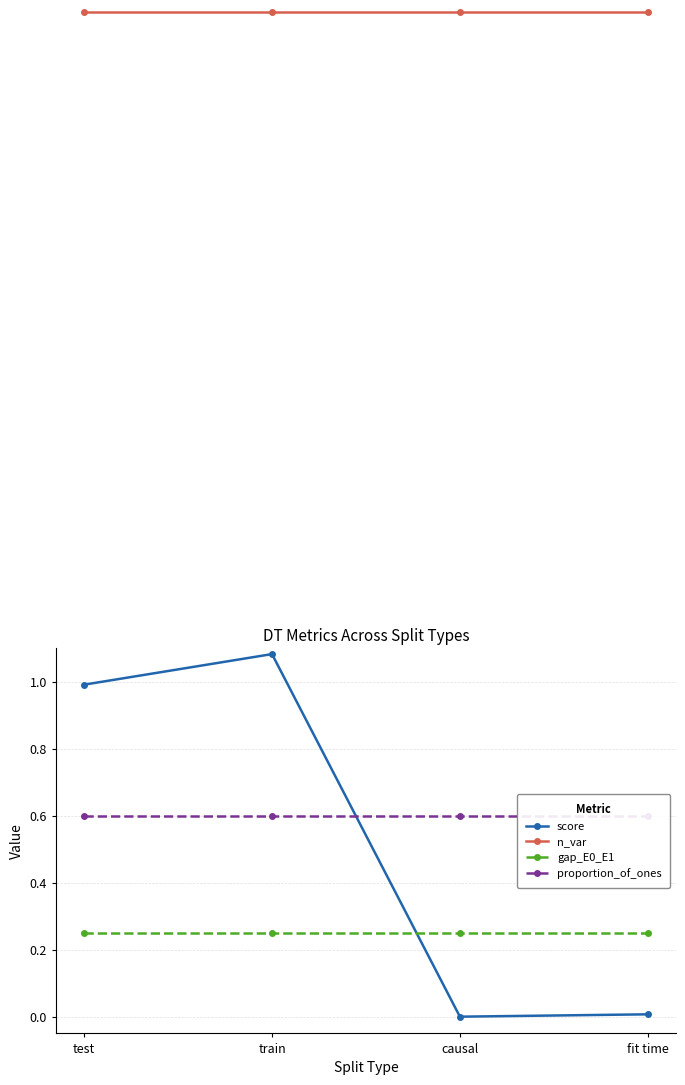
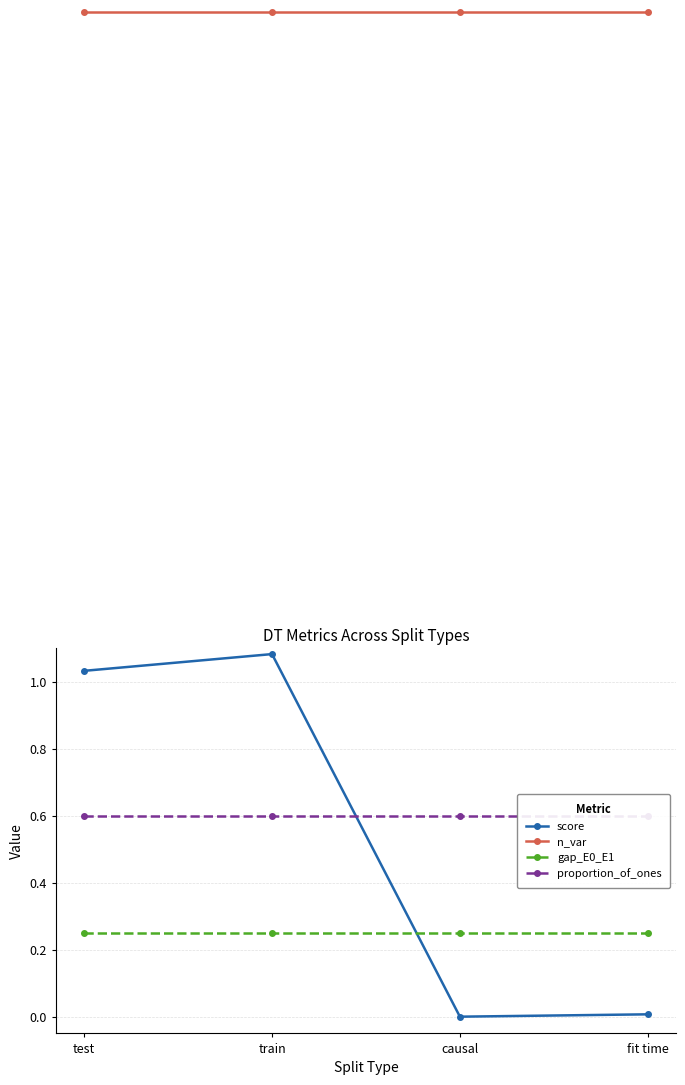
score, test: 0.99 -> 1.03
